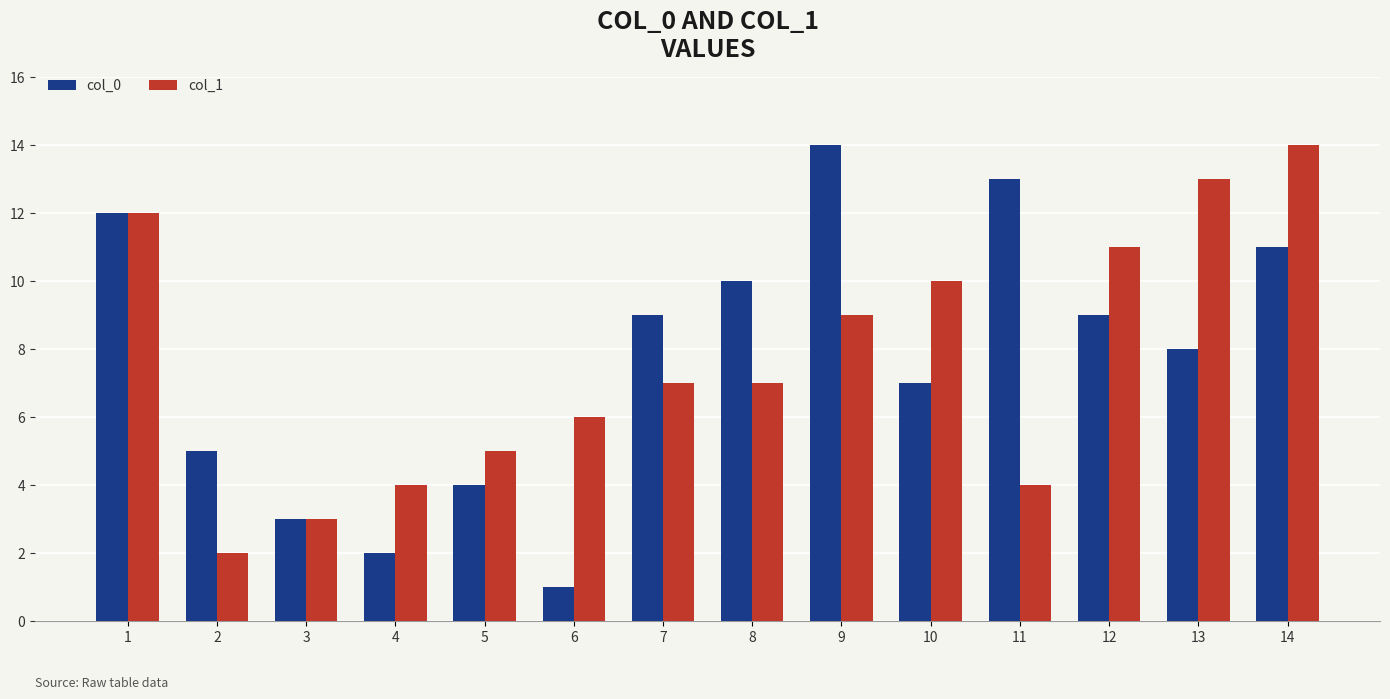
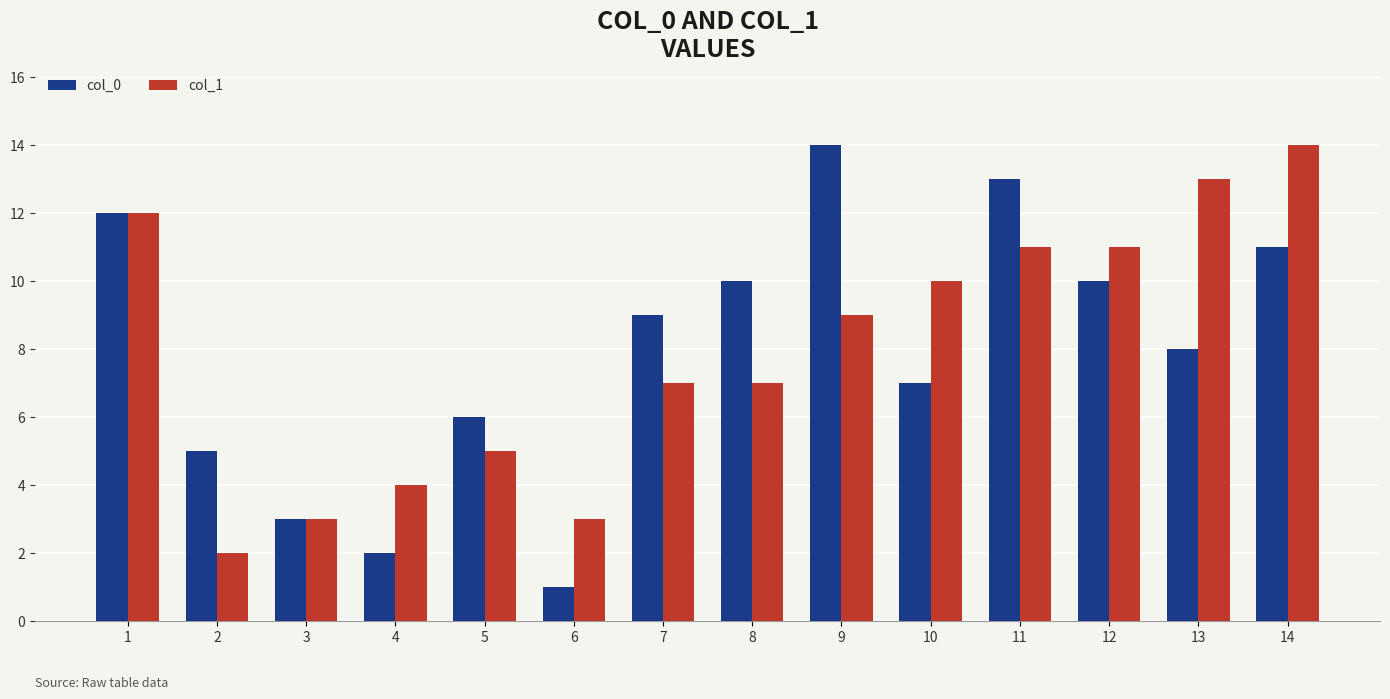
col_0, 5: 4 -> 6
col_1, 6: 6 -> 3
col_1, 11: 4 -> 11
col_0, 12: 9 -> 10
